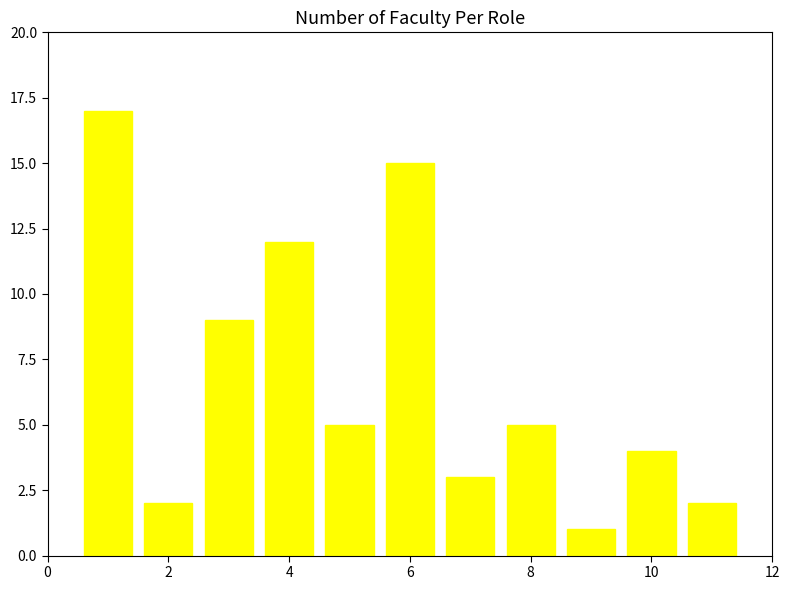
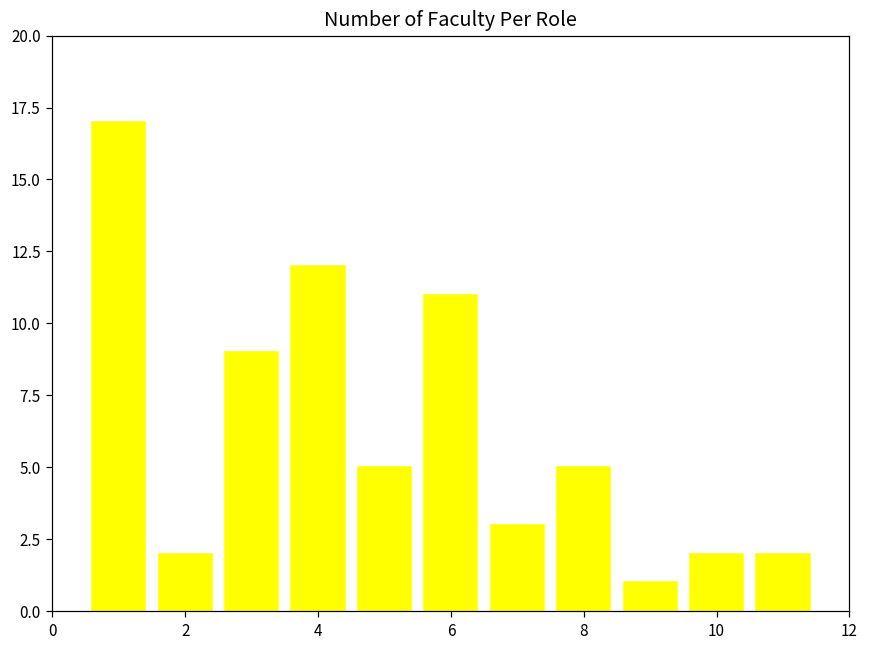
6: 15 -> 11
10: 4 -> 2
